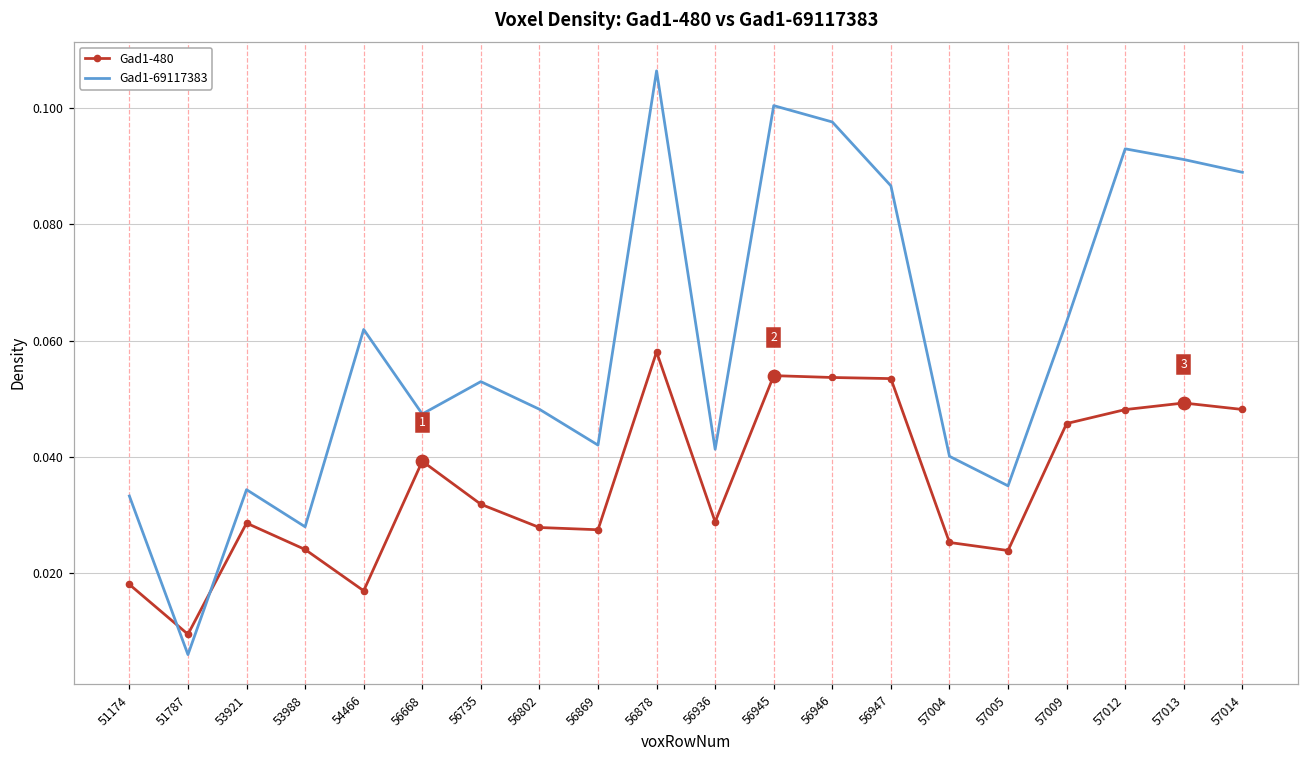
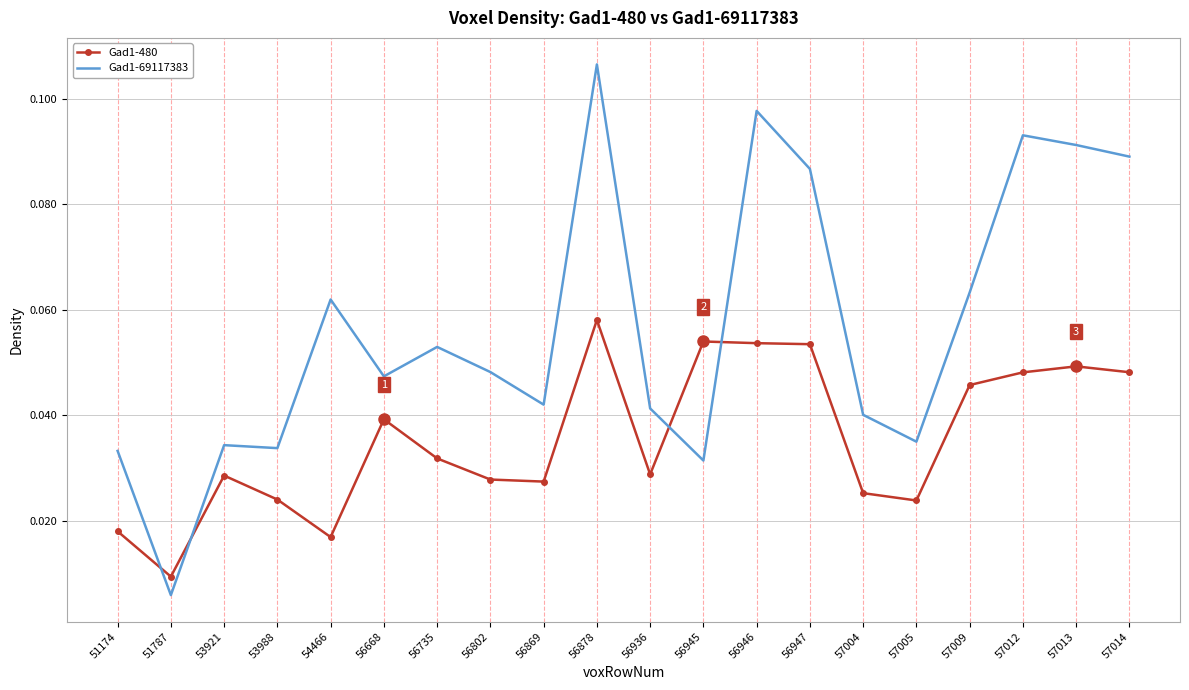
Gad1-69117383, 53988: 0.028 -> 0.034
Gad1-69117383, 56945: 0.100 -> 0.031
